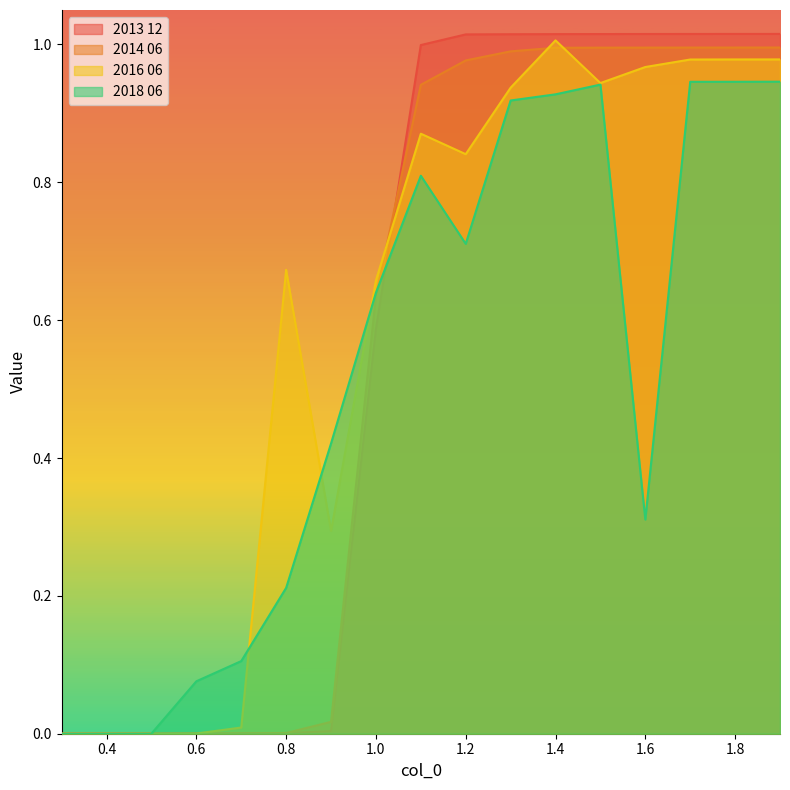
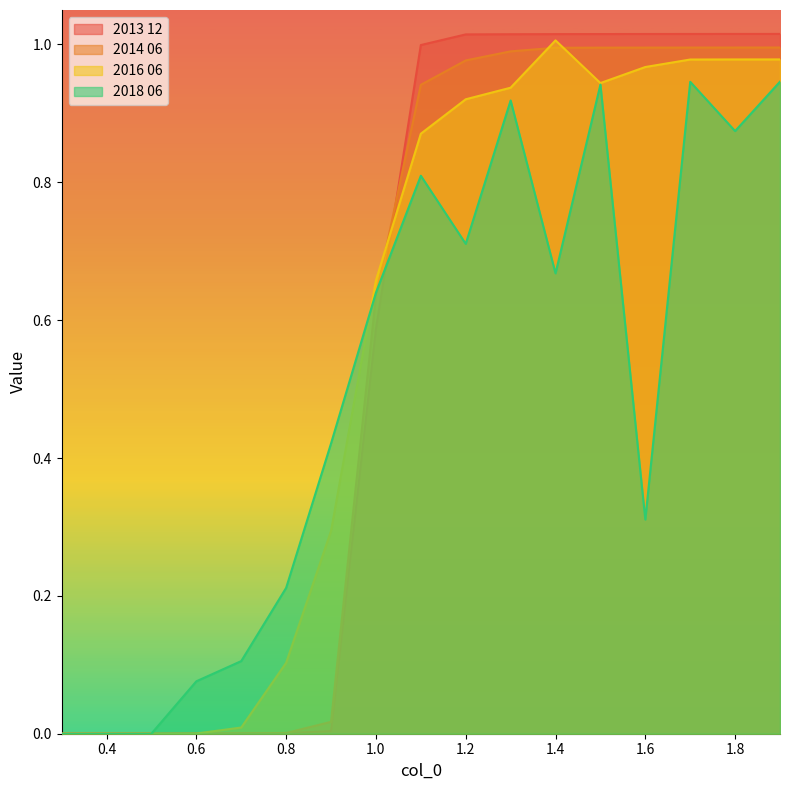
2016 06, 0.8: 0.67 -> 0.10
2016 06, 1.2: 0.84 -> 0.92
2018 06, 1.4: 0.93 -> 0.67
2018 06, 1.8: 0.95 -> 0.87
